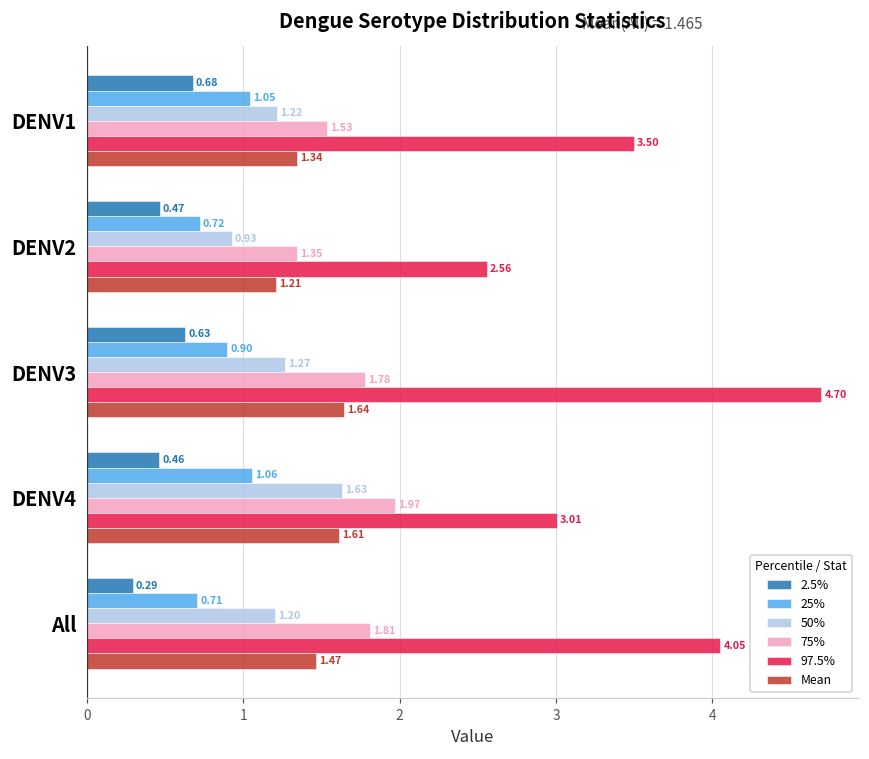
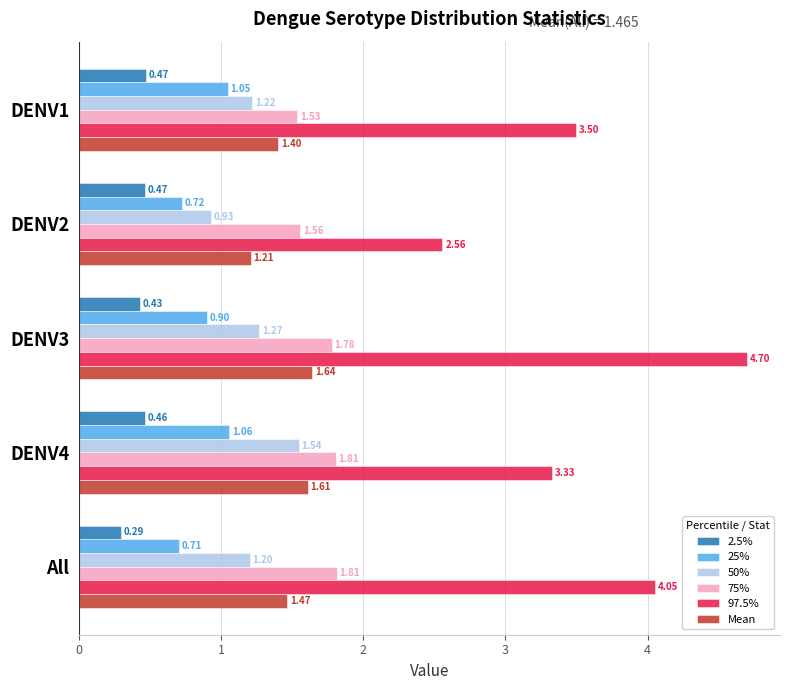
2.5%, DENV1: 0.68 -> 0.47
Mean, DENV1: 1.34 -> 1.40
75%, DENV2: 1.35 -> 1.56
2.5%, DENV3: 0.63 -> 0.43
50%, DENV4: 1.63 -> 1.54
75%, DENV4: 1.97 -> 1.81
97.5%, DENV4: 3.01 -> 3.33
